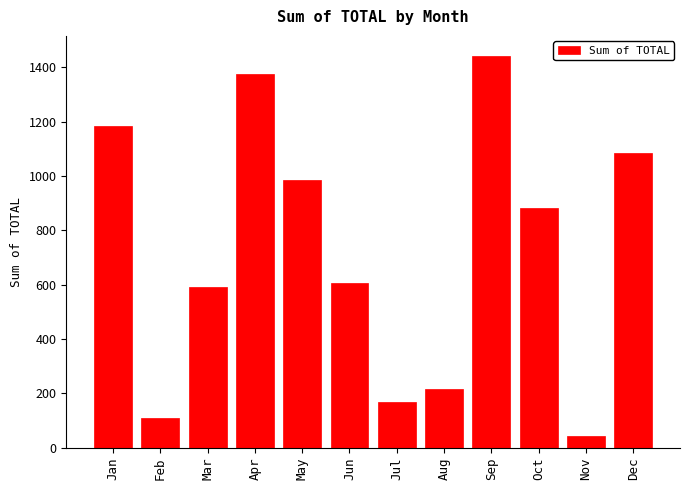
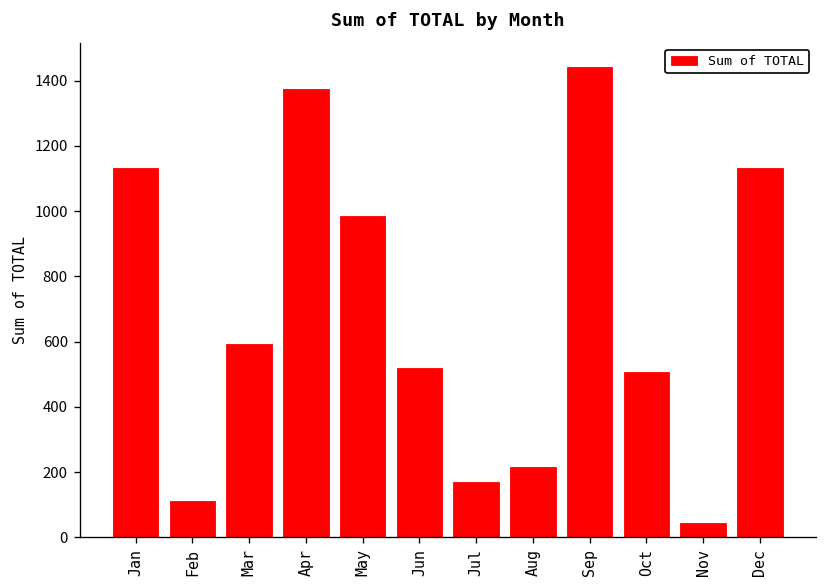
Jan: 1180 -> 1130
Jun: 600 -> 520
Oct: 880 -> 510
Dec: 1080 -> 1130
